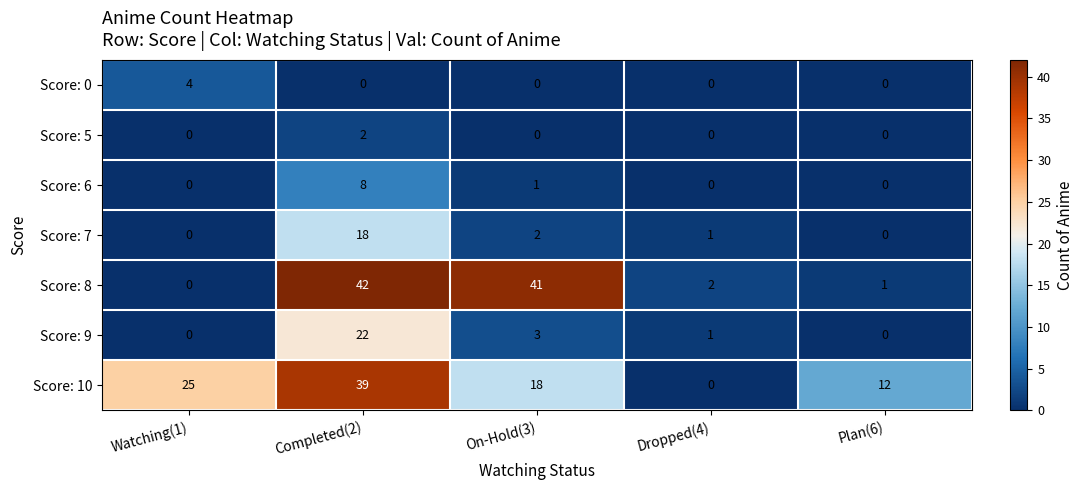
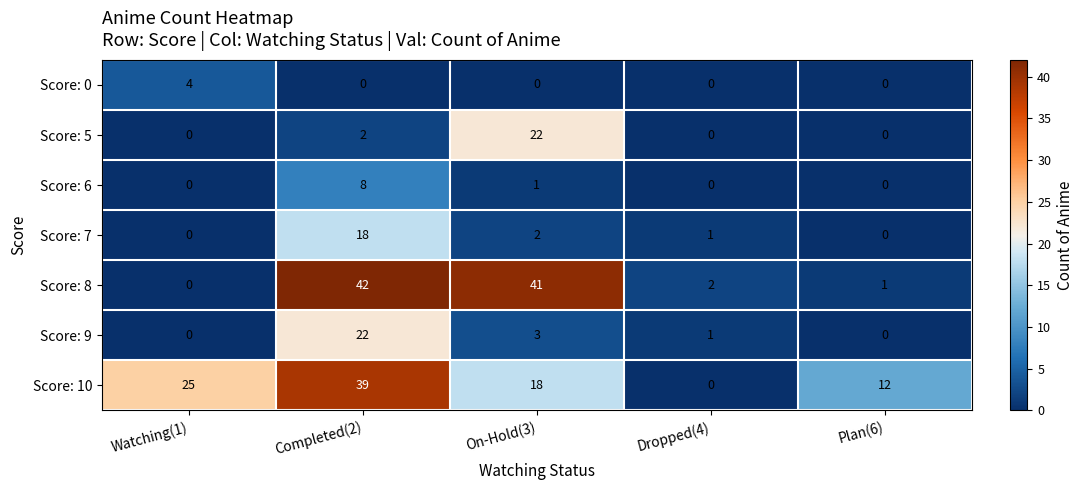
Score: 5, On-Hold(3): 0 -> 22
